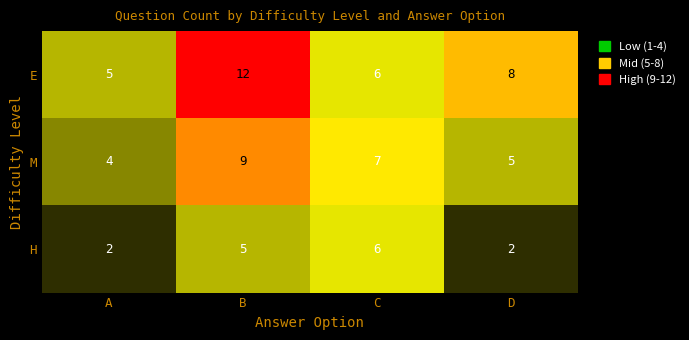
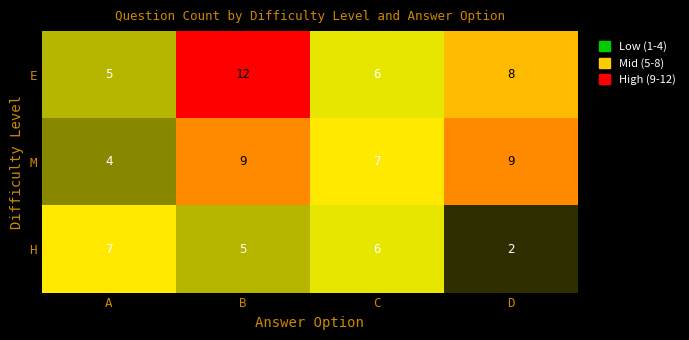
M, D: 5 -> 9
H, A: 2 -> 7
